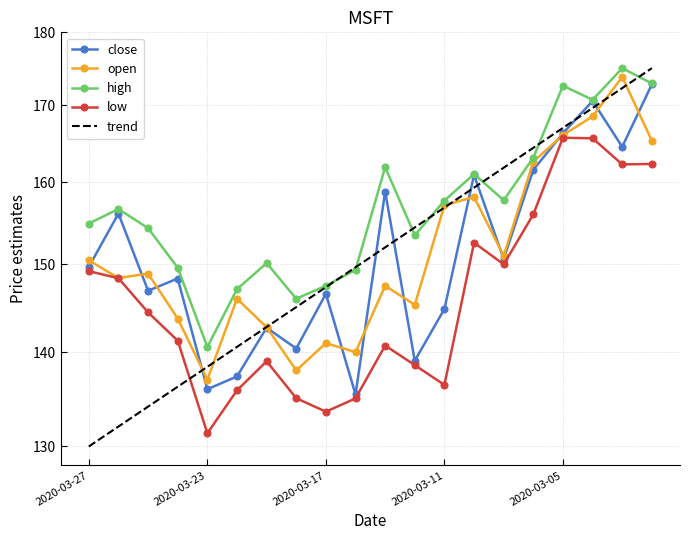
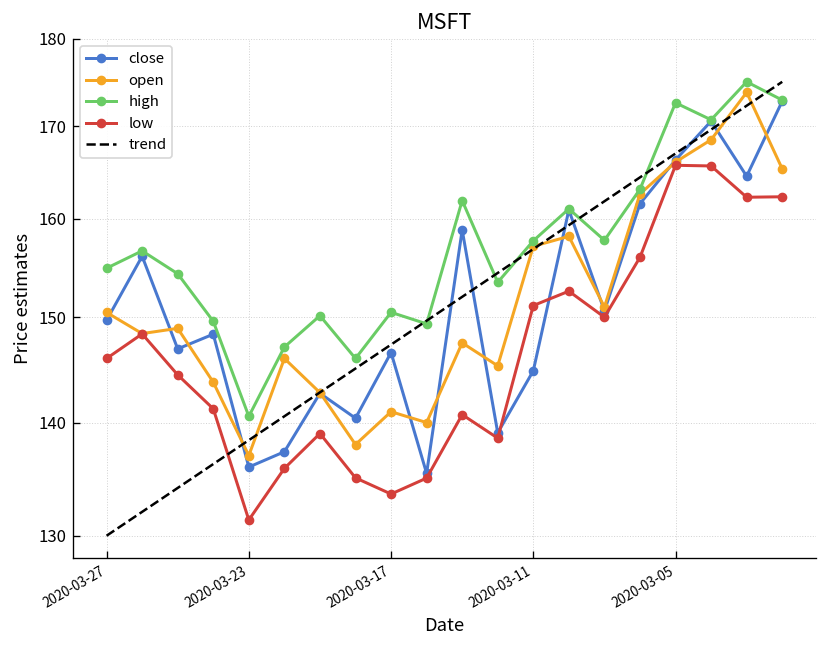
low, 2020-03-27: 149 -> 146
high, 2020-03-17: 147 -> 150
low, 2020-03-11: 136 -> 151
